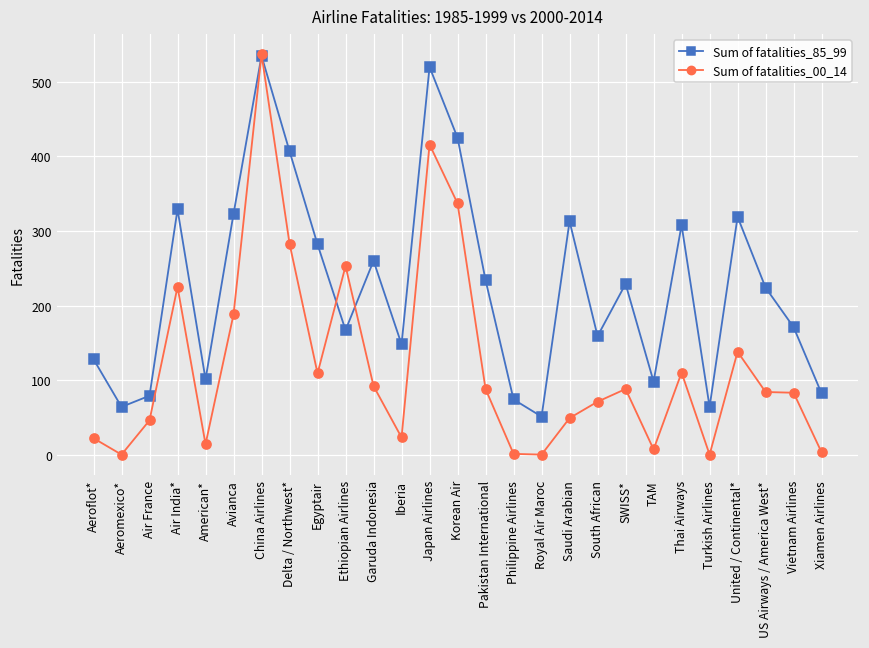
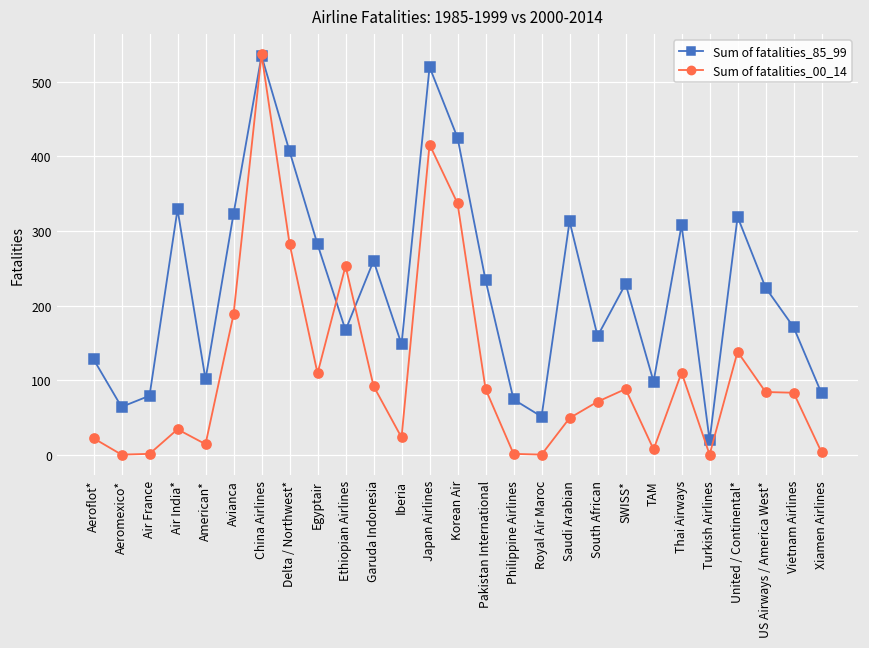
Sum of fatalities_00_14, Air France: 50 -> 0
Sum of fatalities_00_14, Air India*: 230 -> 30
Sum of fatalities_85_99, Turkish Airlines: 60 -> 20
